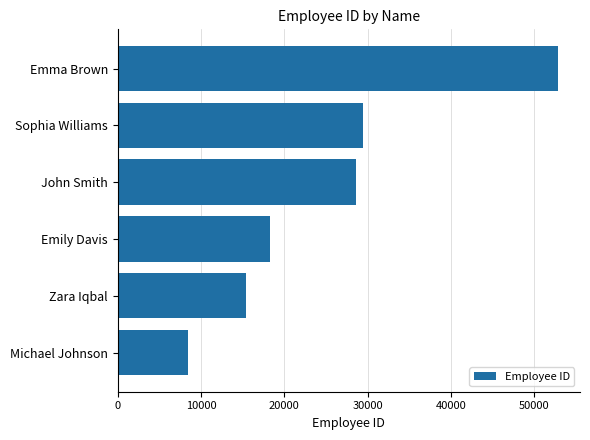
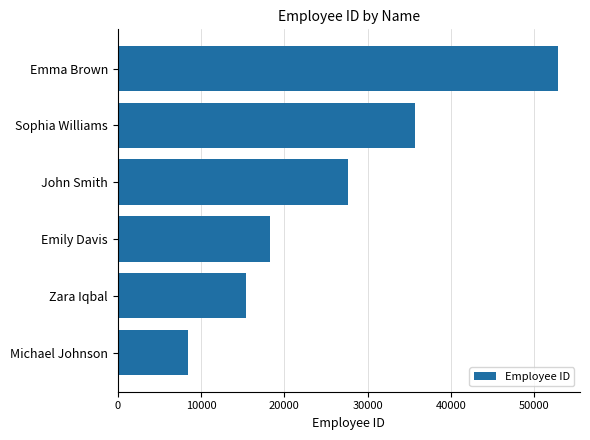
Sophia Williams: 29000 -> 36000
John Smith: 29000 -> 28000
